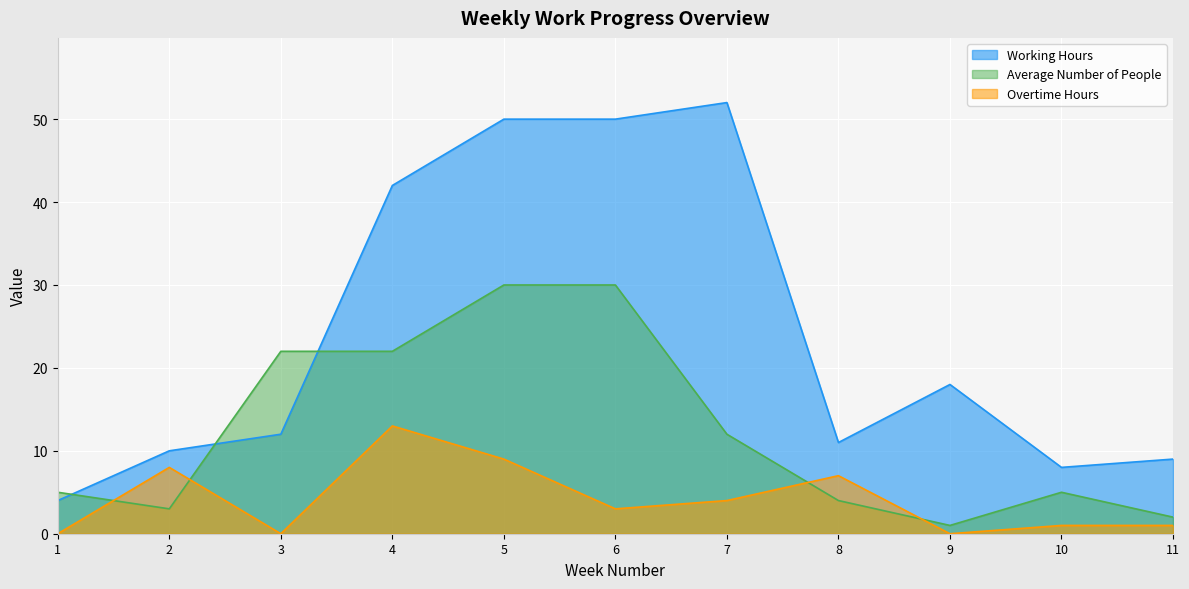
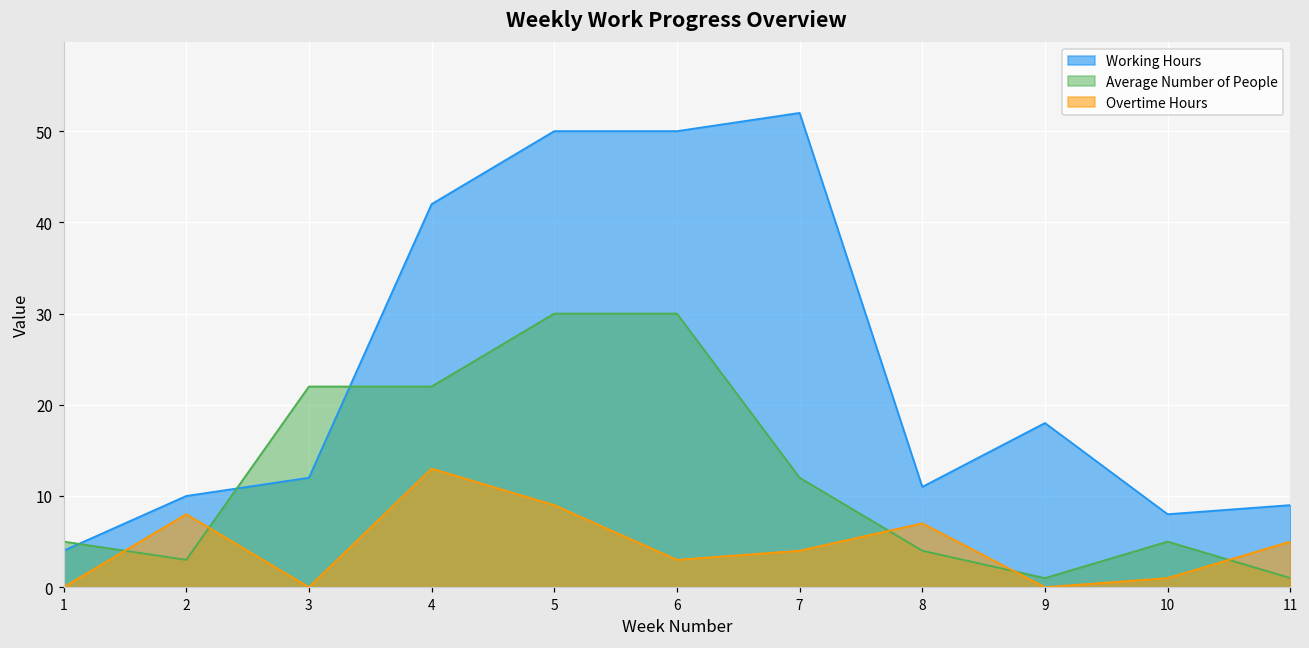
Average Number of People, 11: 2 -> 1
Overtime Hours, 11: 1 -> 5
